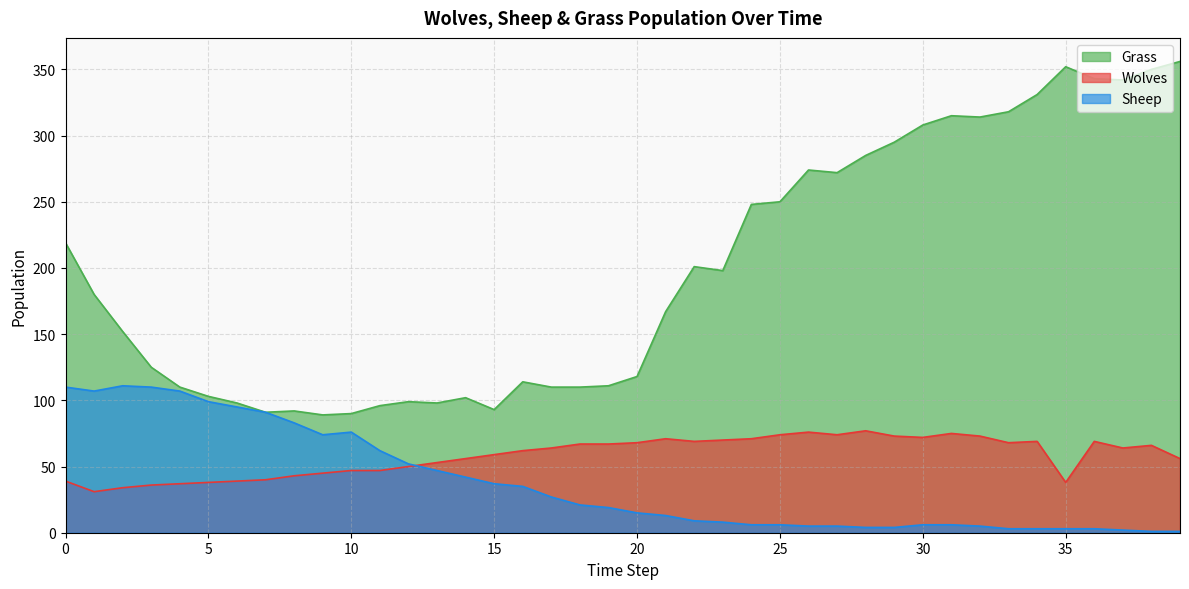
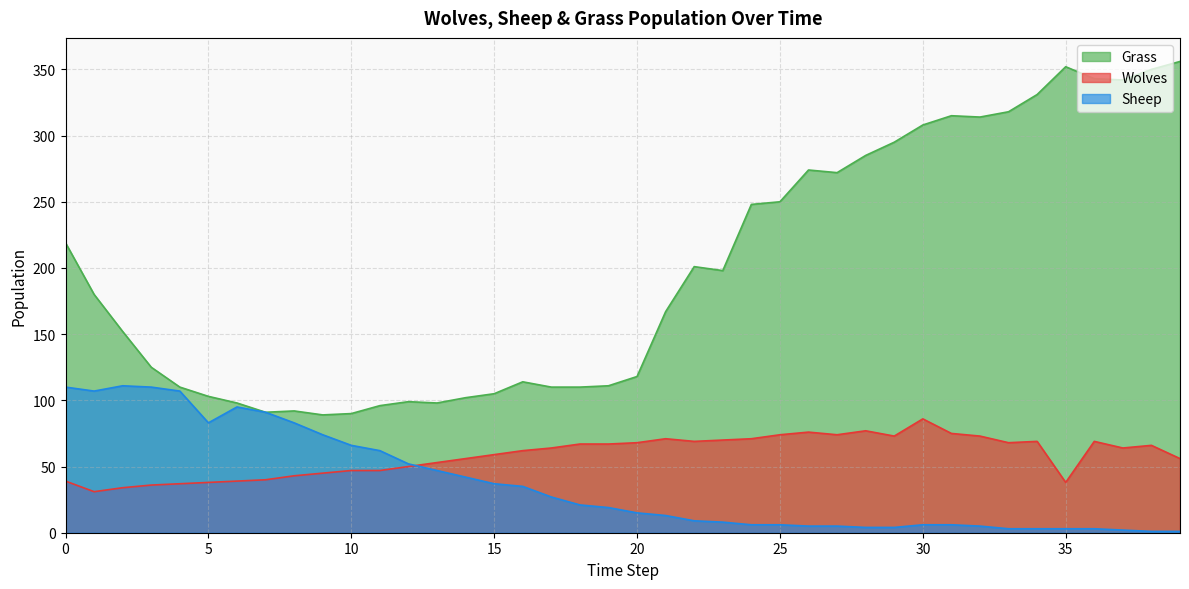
Sheep, 5: 99 -> 83
Sheep, 10: 76 -> 66
Grass, 15: 93 -> 105
Wolves, 30: 72 -> 86
